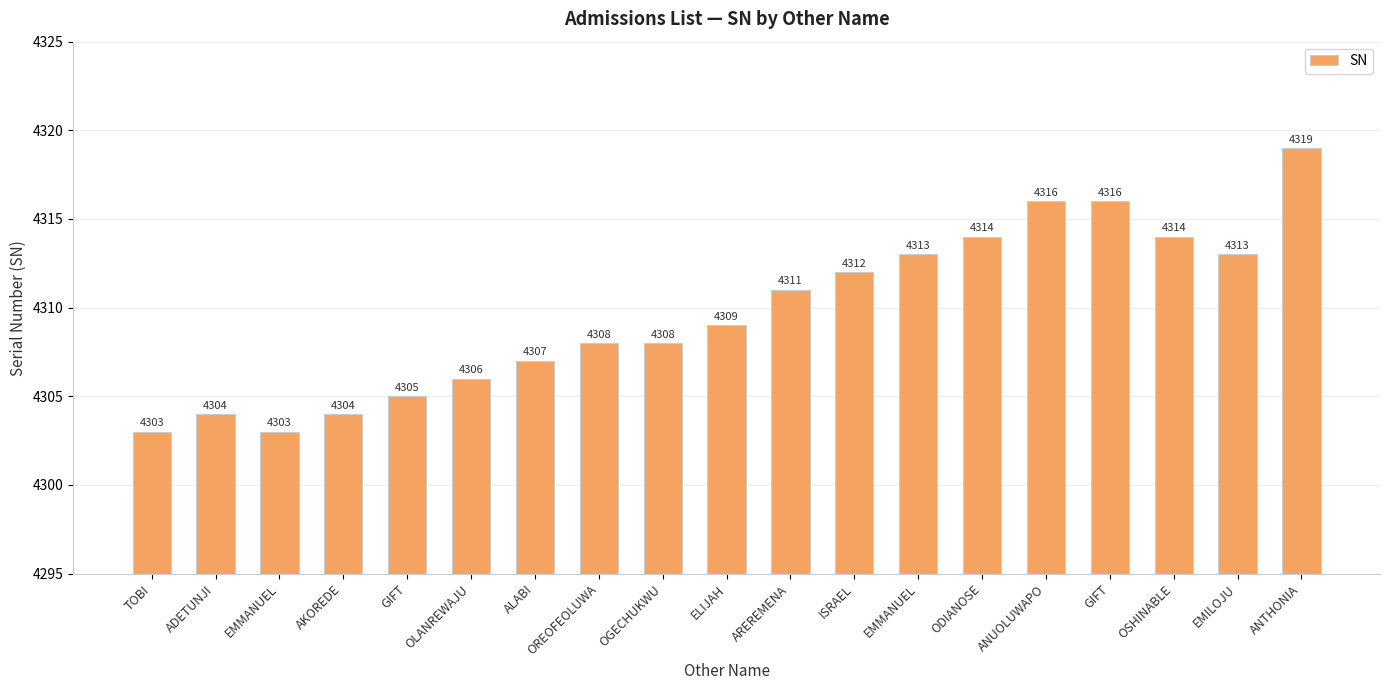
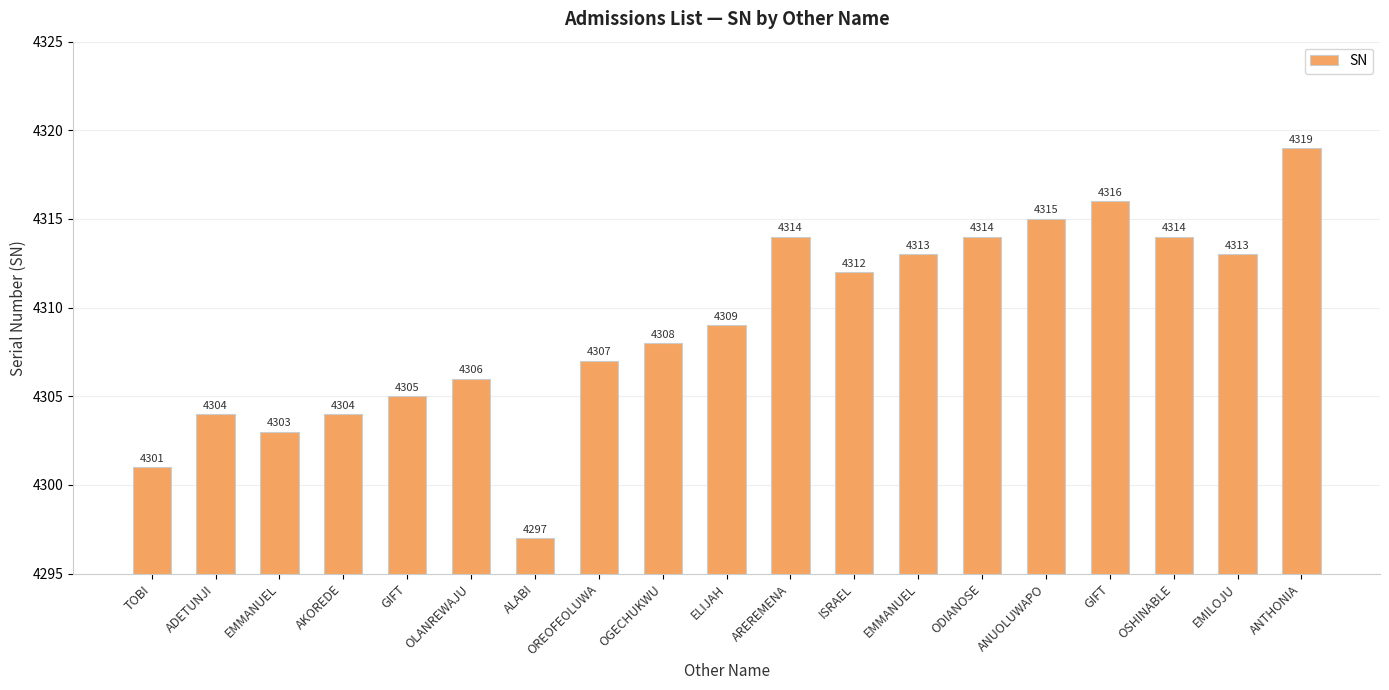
TOBI: 4303 -> 4301
ALABI: 4307 -> 4297
OREOFEOLUWA: 4308 -> 4307
AREREMENA: 4311 -> 4314
ANUOLUWAPO: 4316 -> 4315
